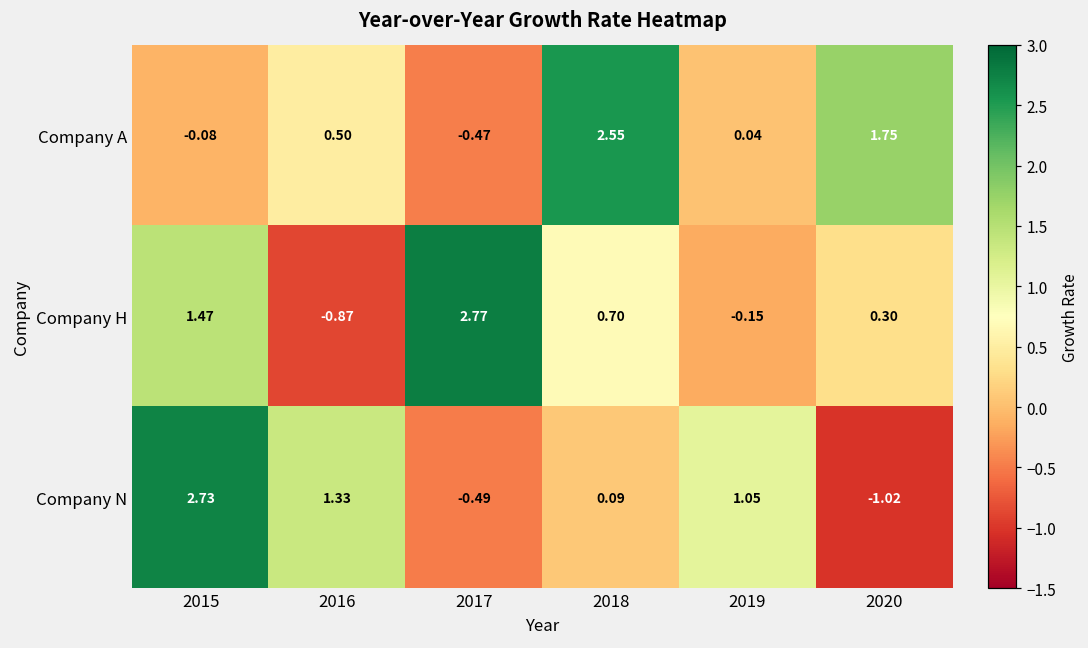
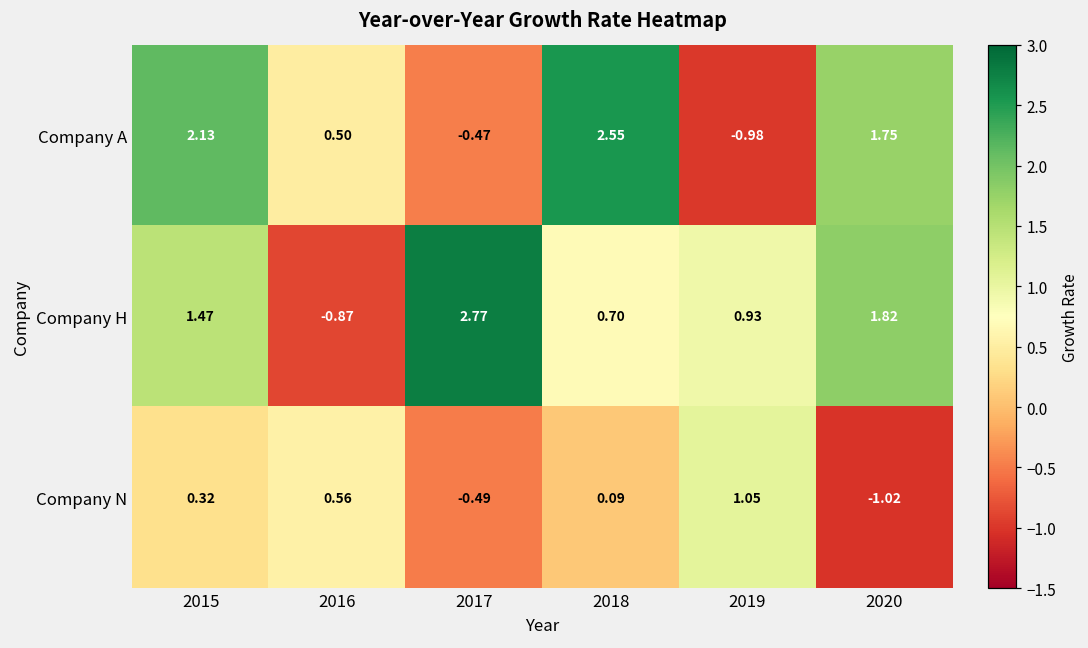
Company A, 2015: -0.08 -> 2.13
Company A, 2019: 0.04 -> -0.98
Company H, 2019: -0.15 -> 0.93
Company H, 2020: 0.30 -> 1.82
Company N, 2015: 2.73 -> 0.32
Company N, 2016: 1.33 -> 0.56
